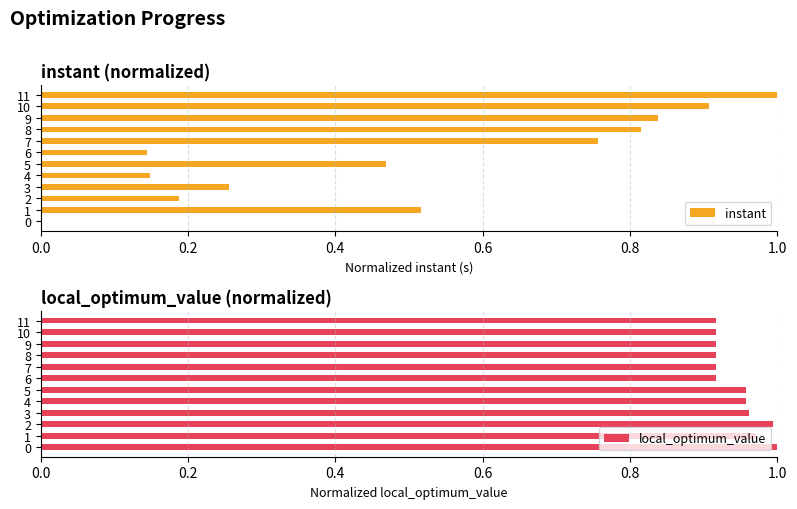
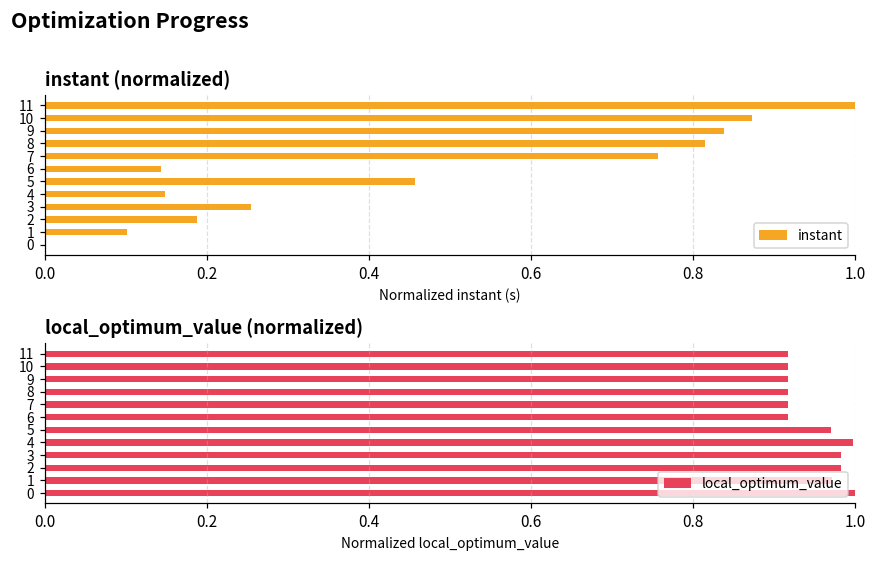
instant (normalized), 10: 0.91 -> 0.87
instant (normalized), 5: 0.47 -> 0.46
instant (normalized), 1: 0.52 -> 0.10
local_optimum_value (normalized), 5: 0.96 -> 0.97
local_optimum_value (normalized), 4: 0.96 -> 1.00
local_optimum_value (normalized), 3: 0.96 -> 0.98
local_optimum_value (normalized), 2: 0.99 -> 0.98
